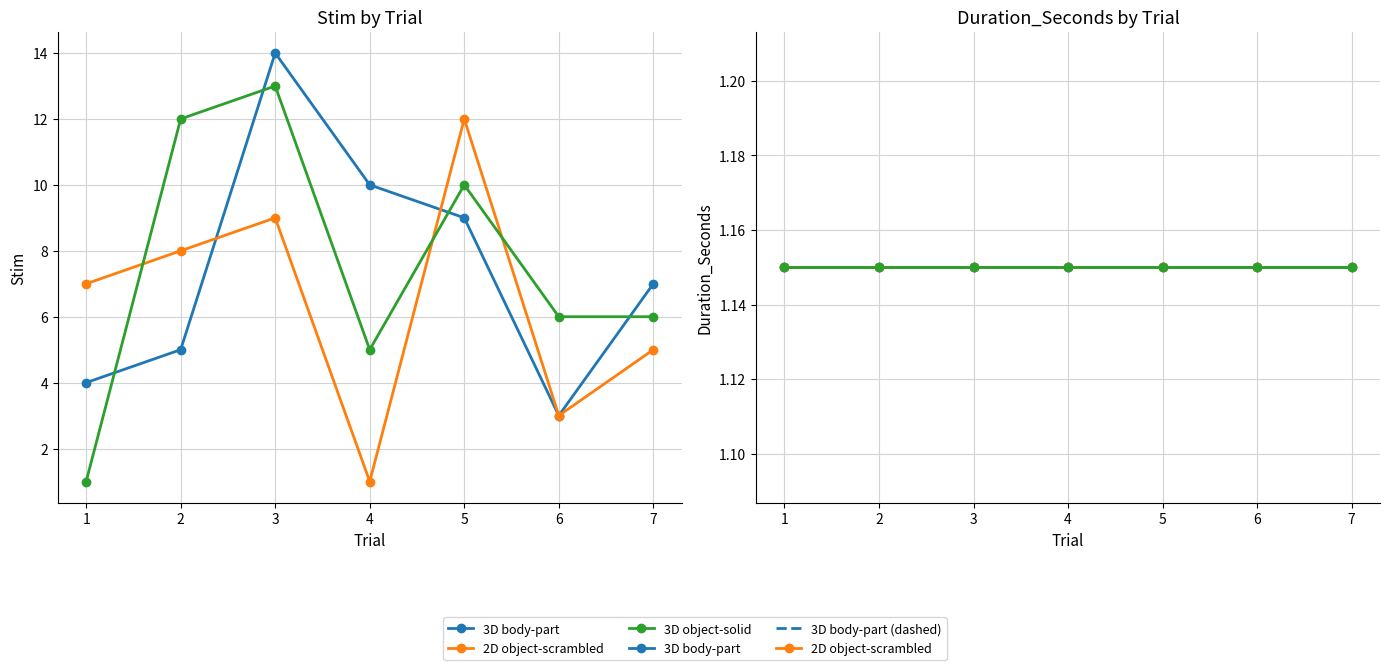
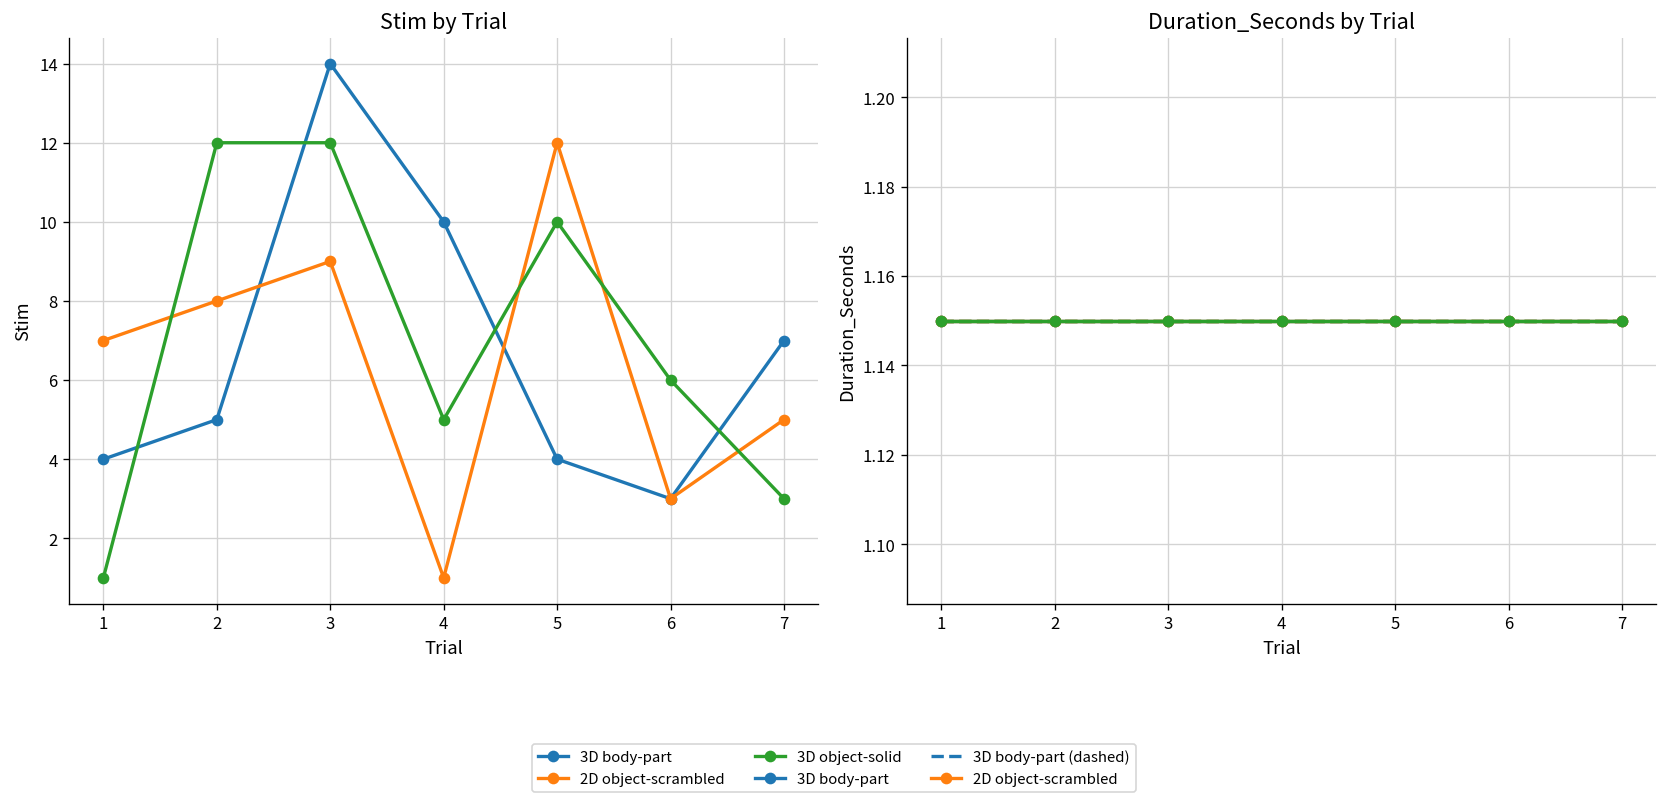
Stim by Trial, 3D object-solid, 3: 13 -> 12
Stim by Trial, 3D body-part, 5: 9 -> 4
Stim by Trial, 3D object-solid, 7: 6 -> 3
